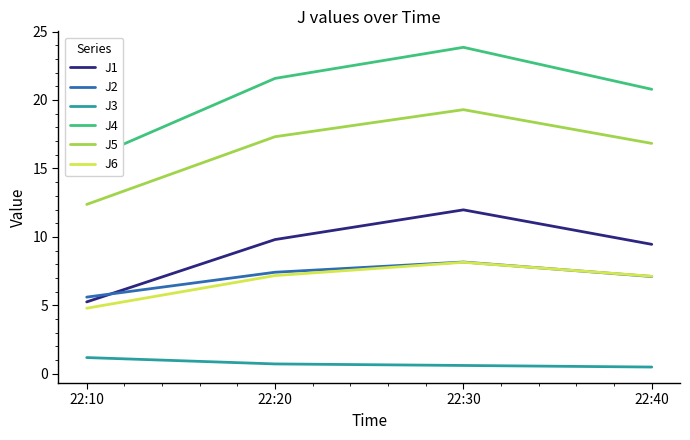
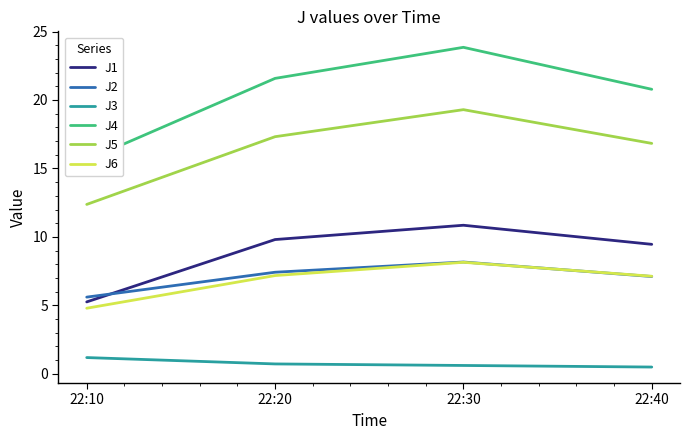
J1, 22:30: 12.0 -> 10.9
